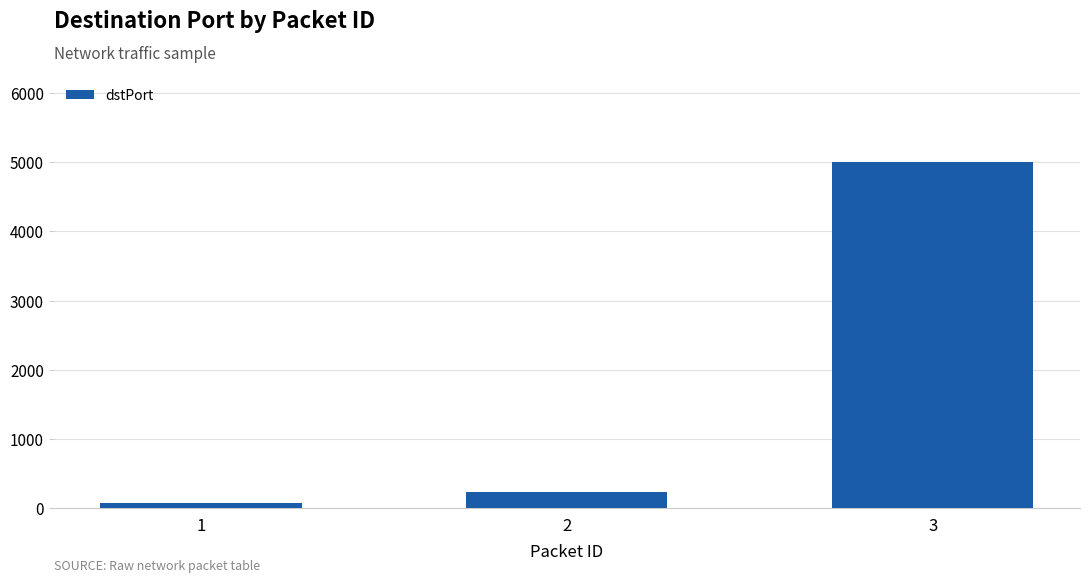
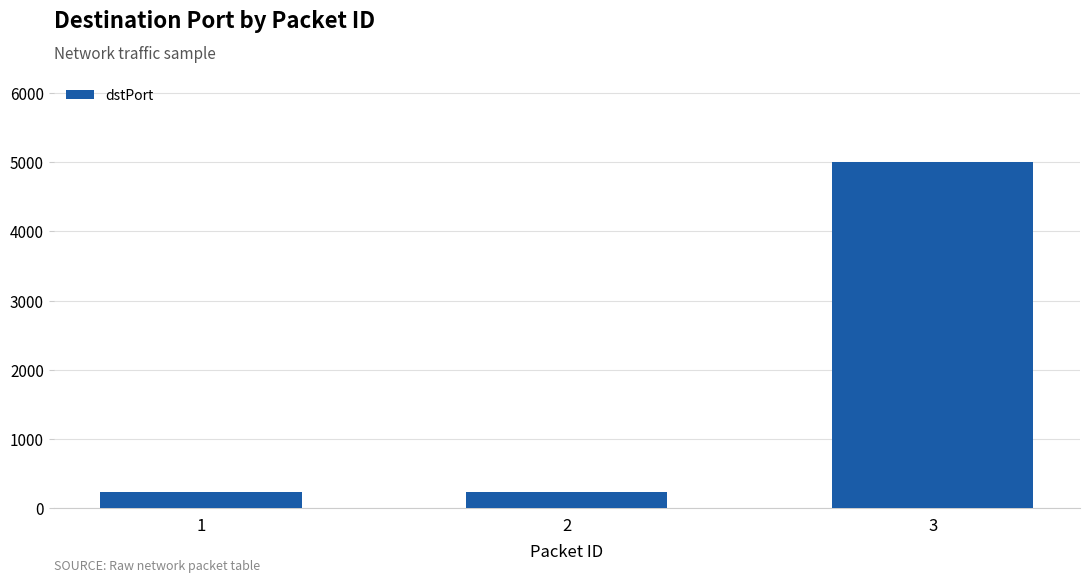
1: 100 -> 200
